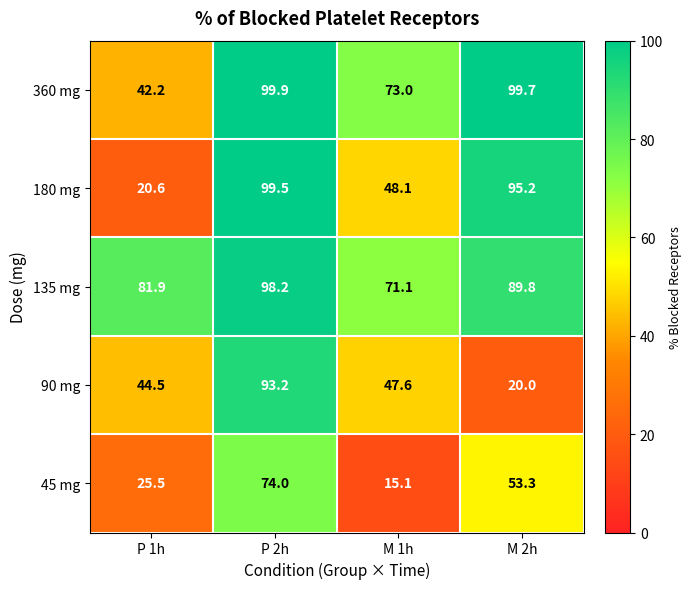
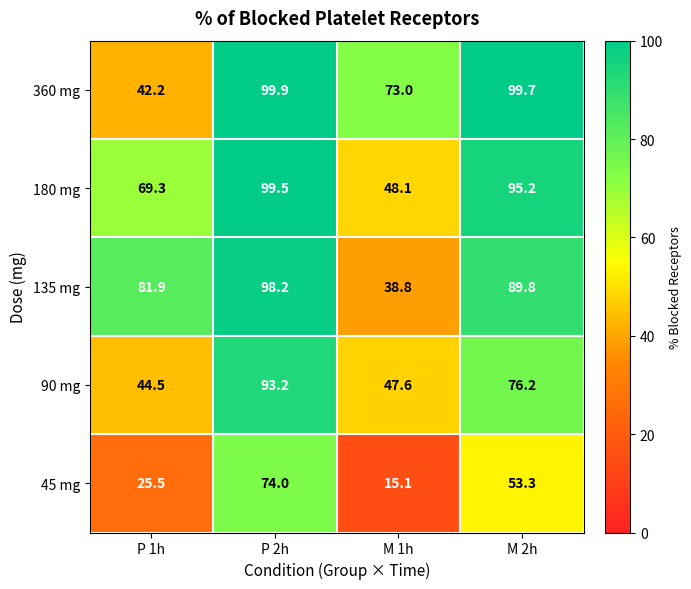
180 mg, P 1h: 20.6 -> 69.3
135 mg, M 1h: 71.1 -> 38.8
90 mg, M 2h: 20.0 -> 76.2
